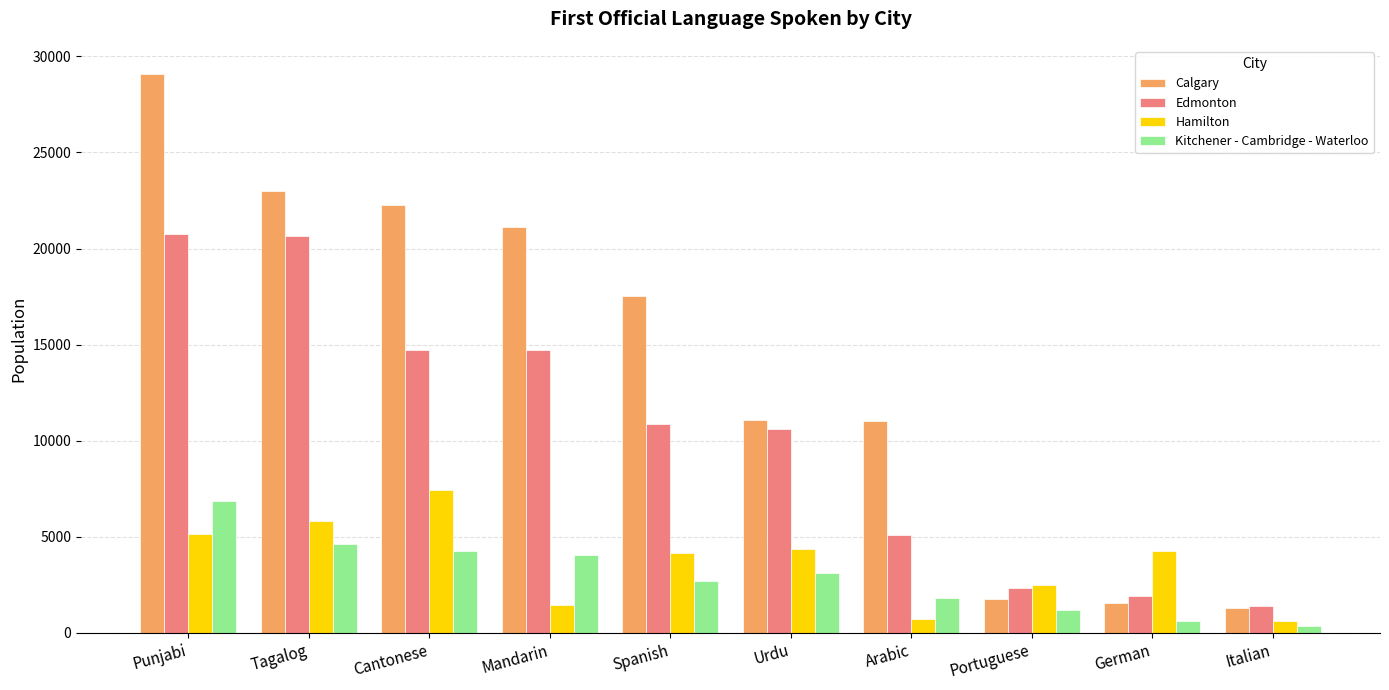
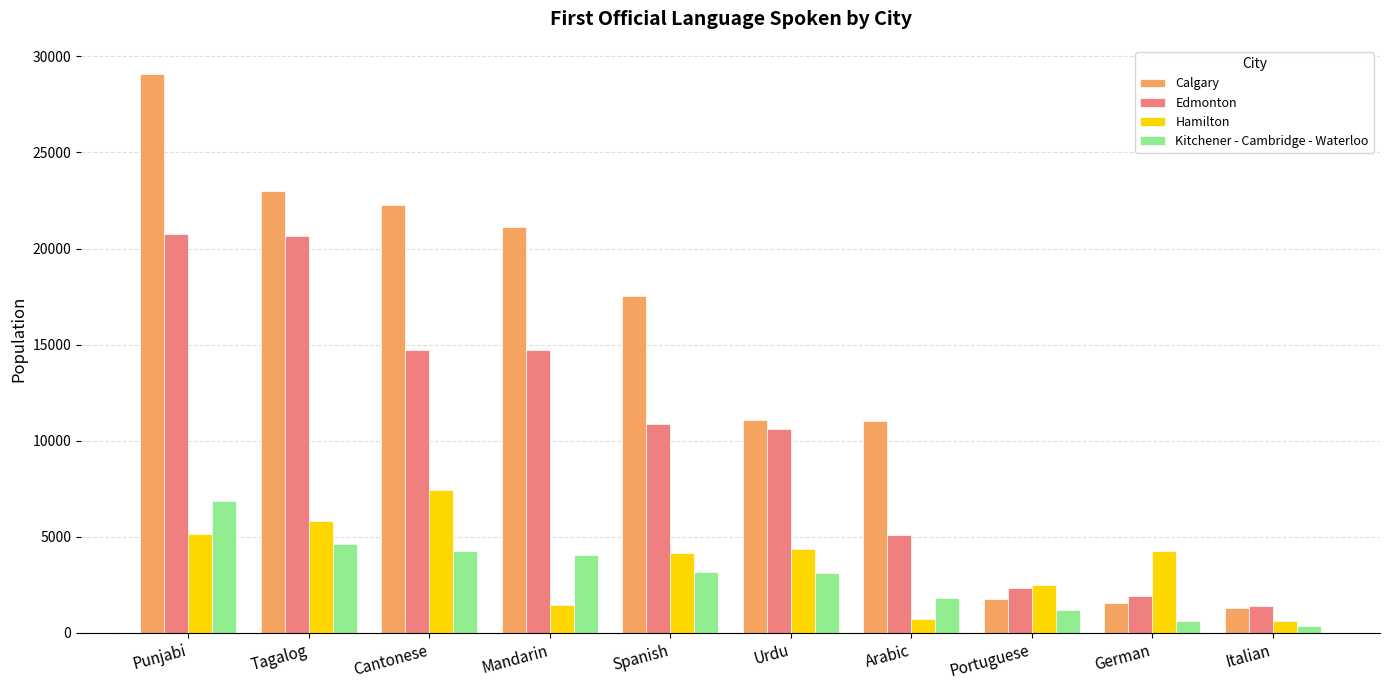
Kitchener - Cambridge - Waterloo, Spanish: 2700 -> 3200
